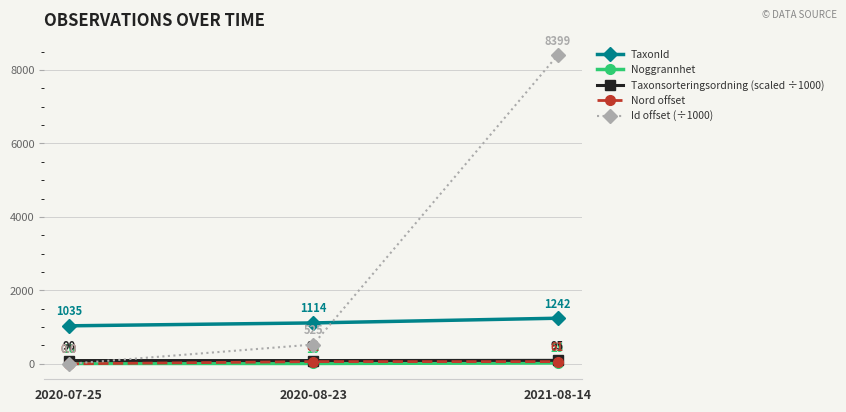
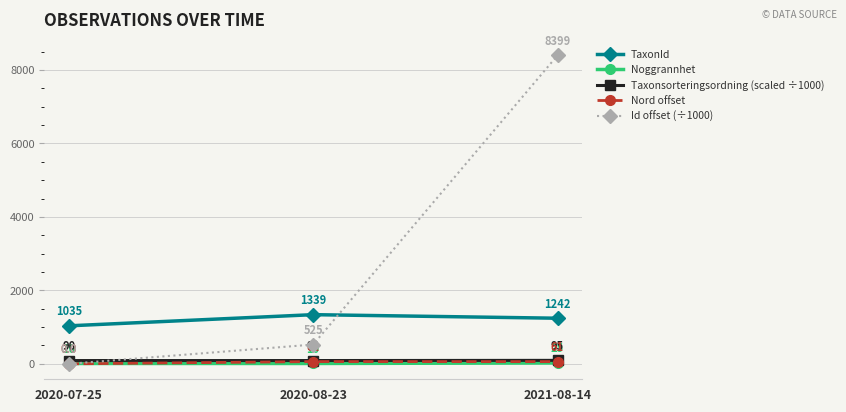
TaxonId, 2020-08-23: 1114 -> 1339
